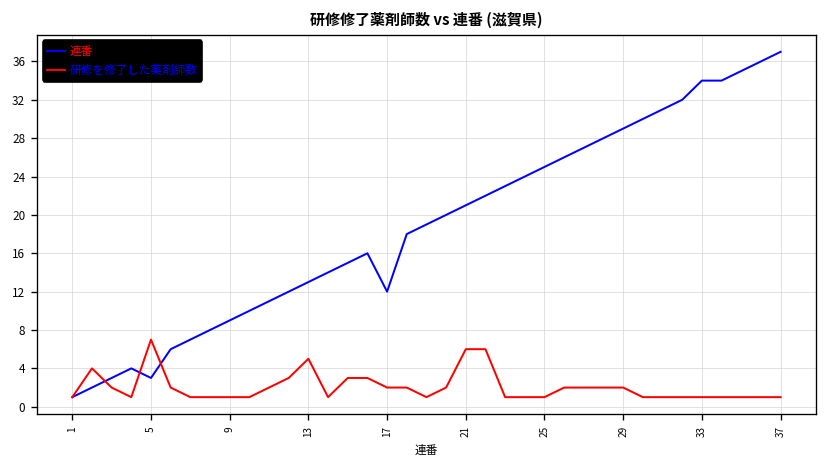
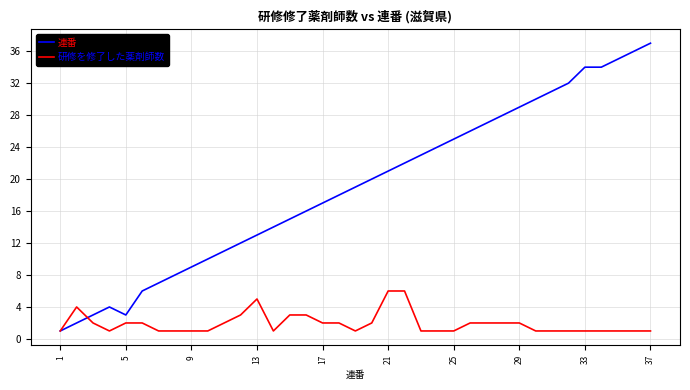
研修を修了した薬剤師数, 5: 7 -> 2
連番, 17: 12 -> 17
